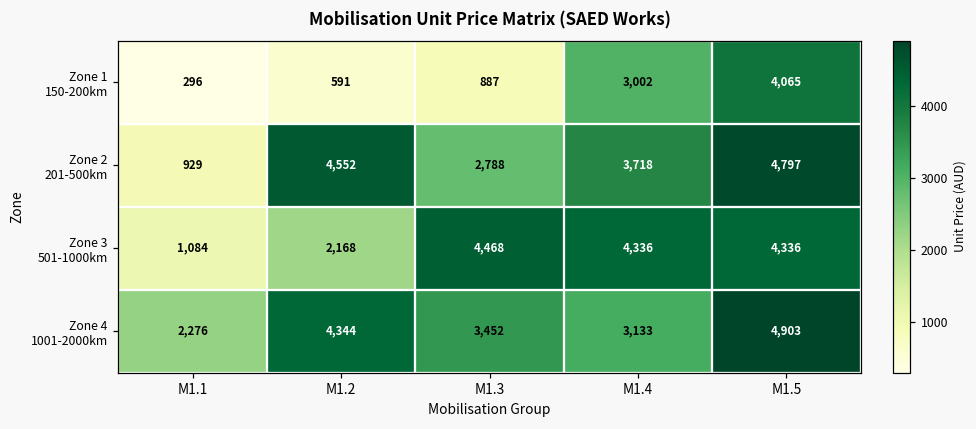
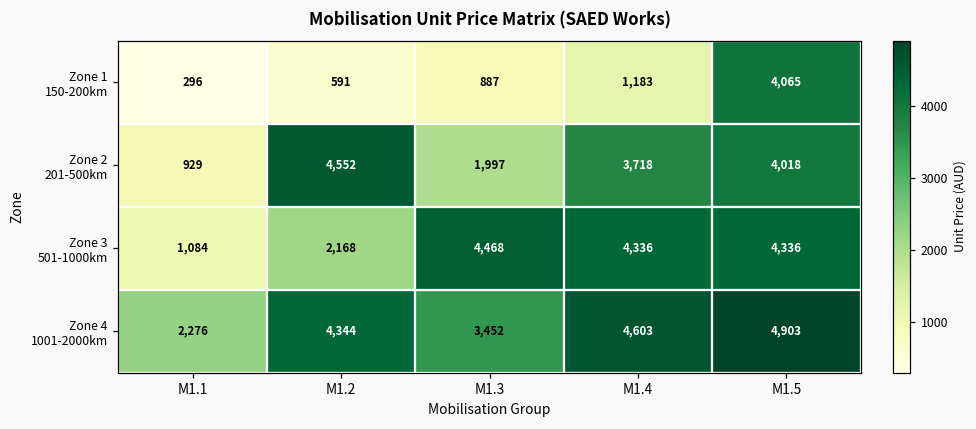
Zone 1 150-200km, M1.4: 3,002 -> 1,183
Zone 2 201-500km, M1.3: 2,788 -> 1,997
Zone 2 201-500km, M1.5: 4,797 -> 4,018
Zone 4 1001-2000km, M1.4: 3,133 -> 4,603
